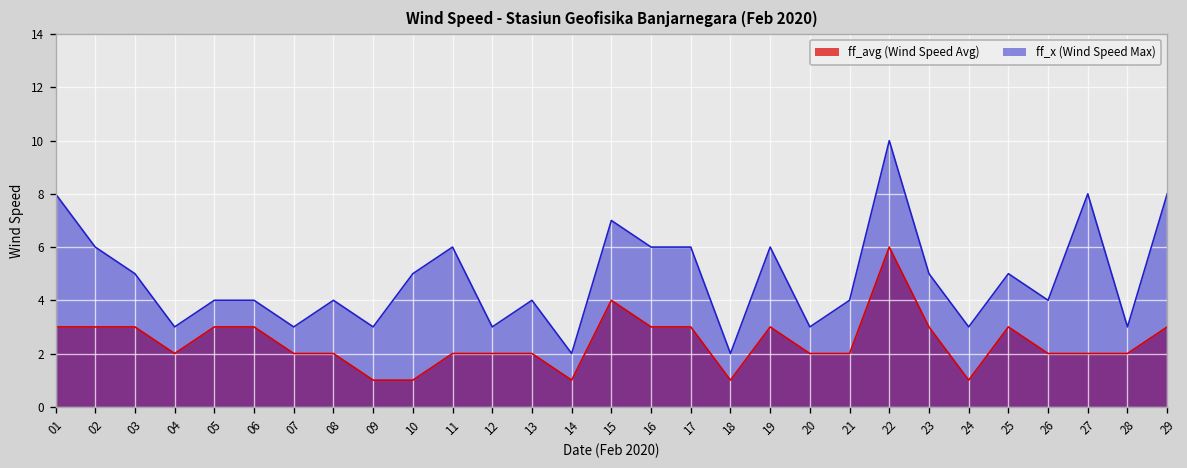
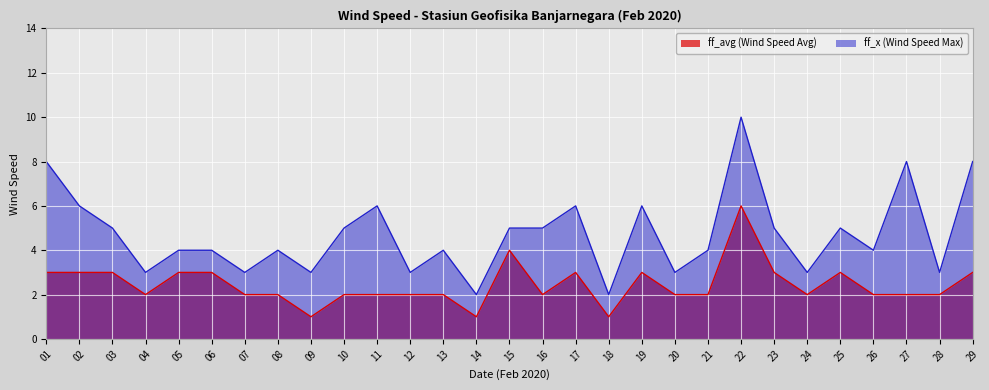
ff_avg (Wind Speed Avg), 10: 1 -> 2
ff_x (Wind Speed Max), 15: 7 -> 5
ff_avg (Wind Speed Avg), 16: 3 -> 2
ff_x (Wind Speed Max), 16: 6 -> 5
ff_avg (Wind Speed Avg), 24: 1 -> 2
